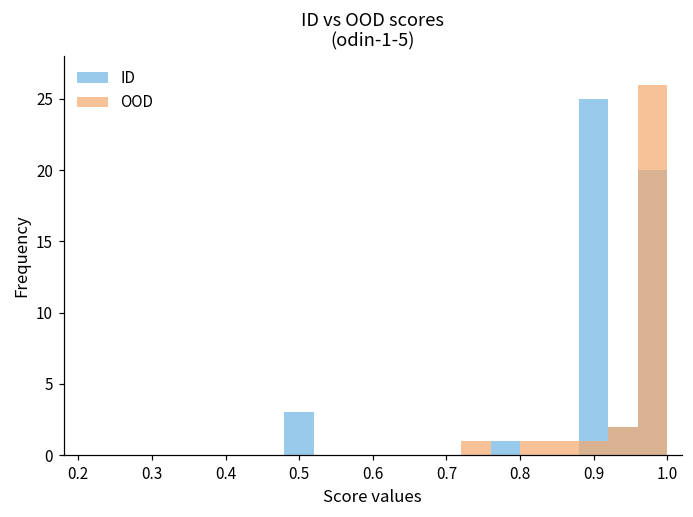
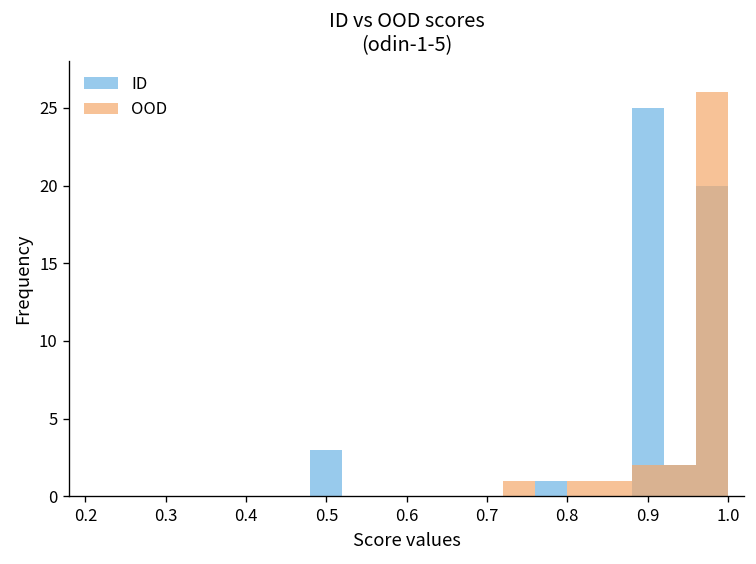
OOD, 0.9: 1 -> 2
